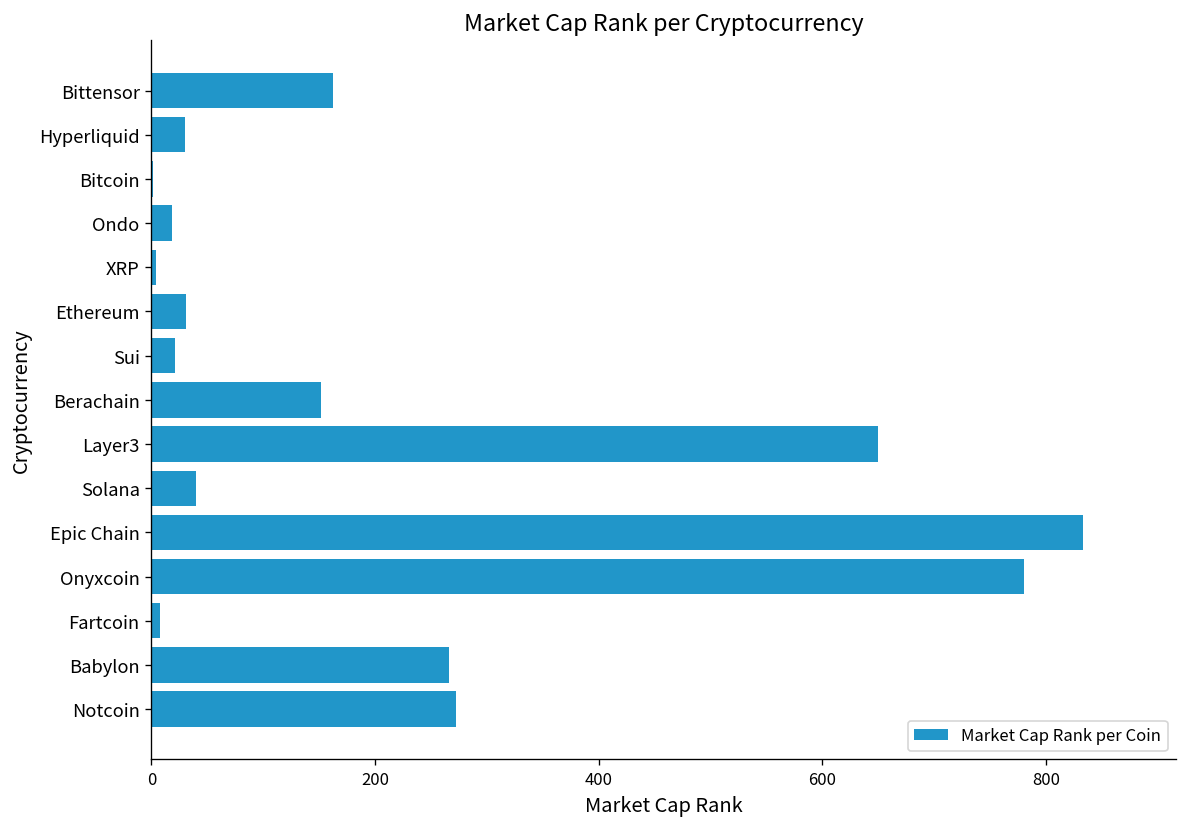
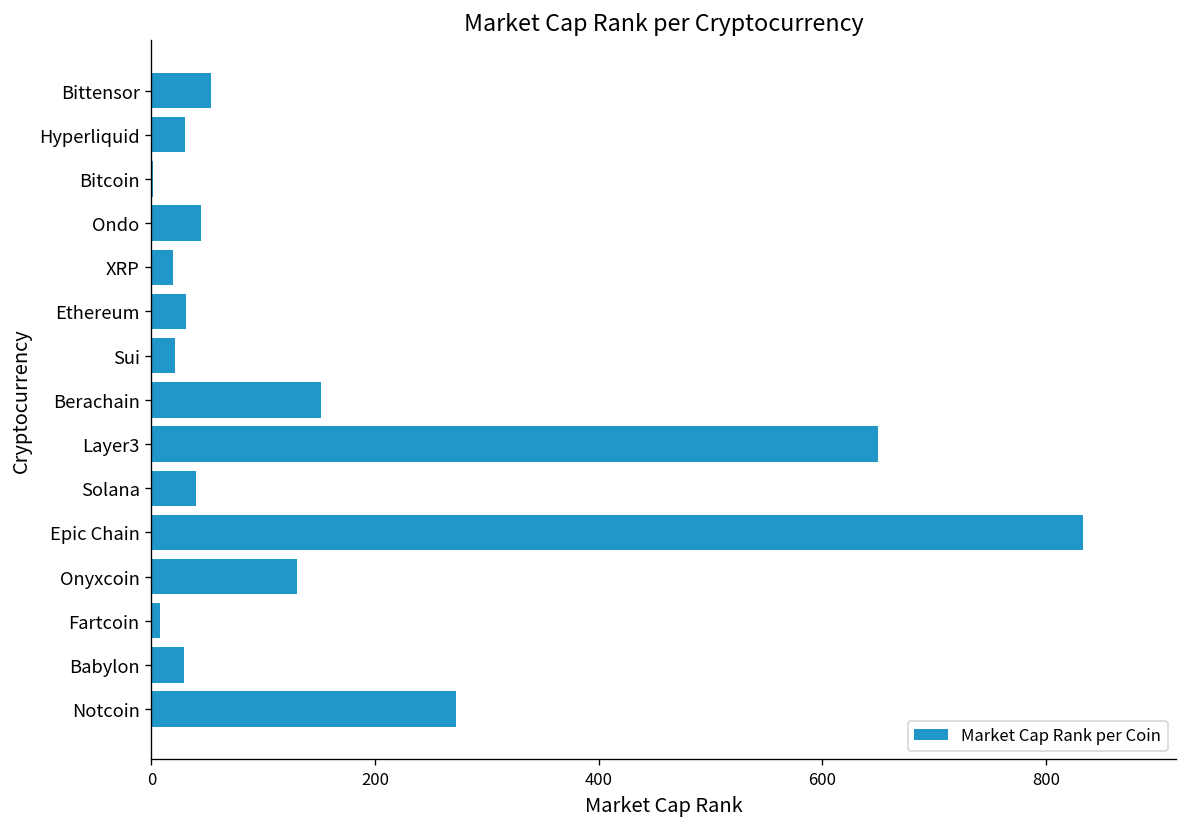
Bittensor: 160 -> 50
Ondo: 20 -> 40
XRP: 0 -> 20
Onyxcoin: 780 -> 130
Babylon: 270 -> 30
